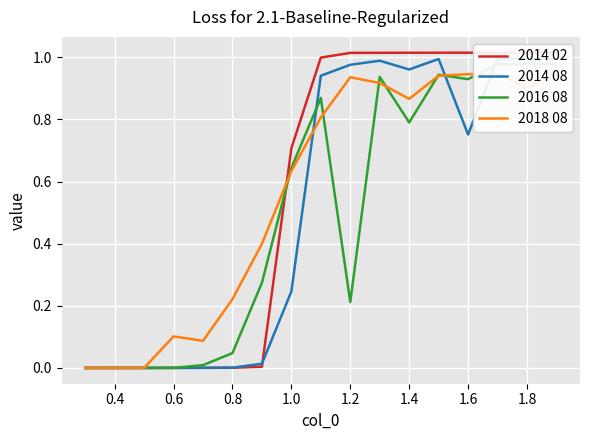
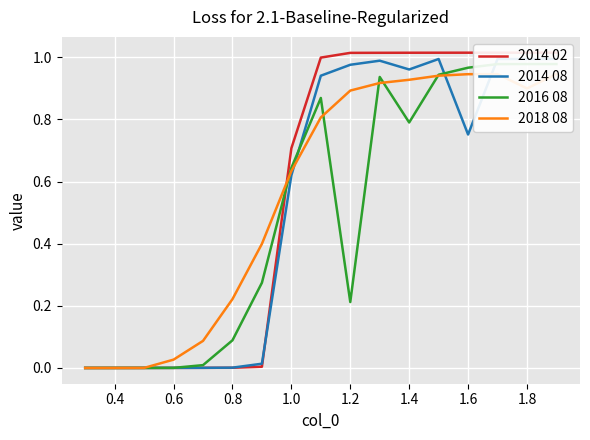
2018 08, 0.6: 0.10 -> 0.03
2016 08, 0.8: 0.05 -> 0.09
2014 08, 1.0: 0.25 -> 0.62
2018 08, 1.2: 0.94 -> 0.89
2018 08, 1.4: 0.87 -> 0.93
2016 08, 1.6: 0.93 -> 0.97
